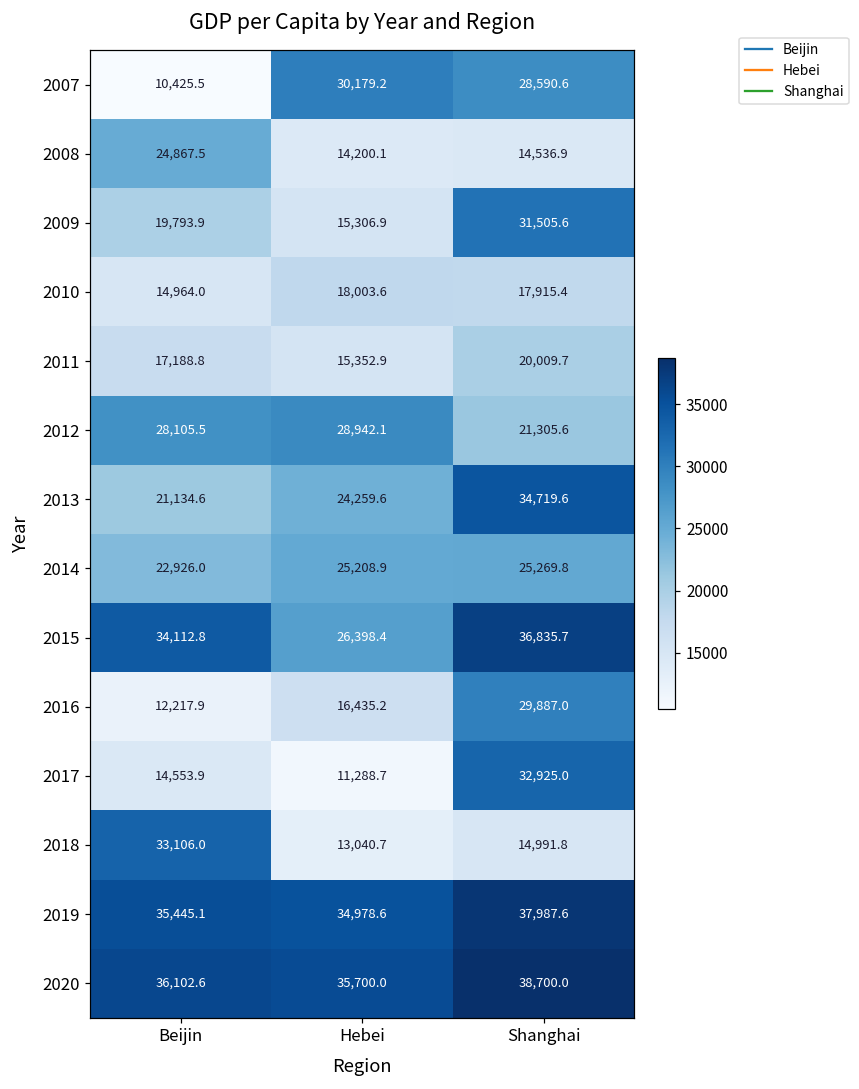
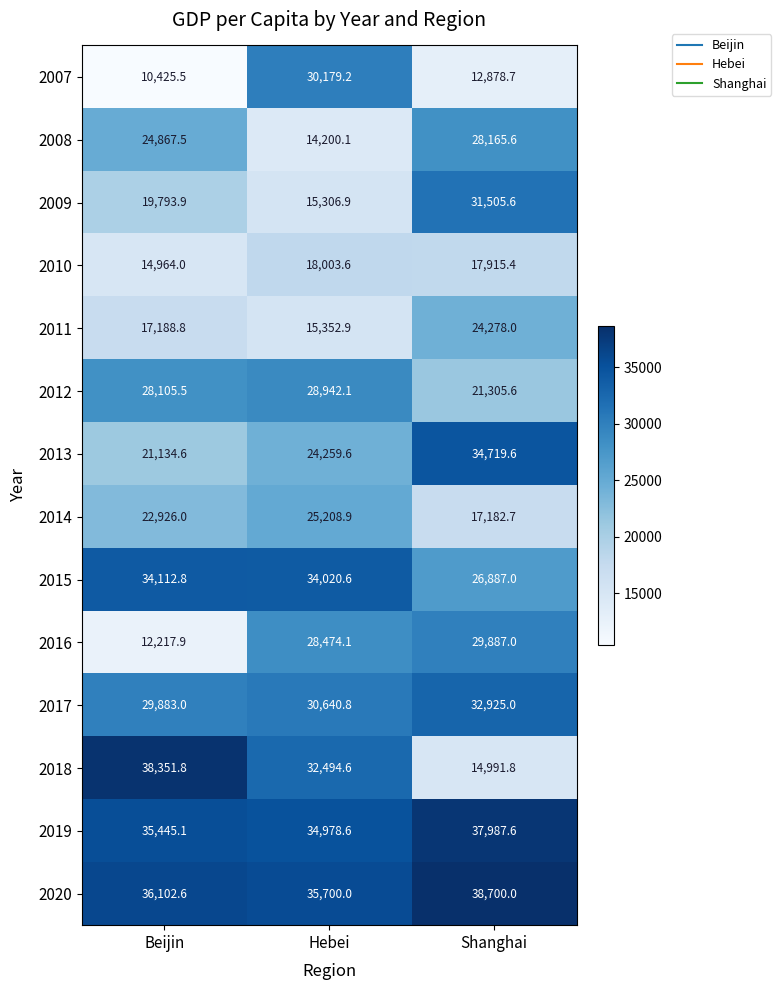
2007, Shanghai: 28,590.6 -> 12,878.7
2008, Shanghai: 14,536.9 -> 28,165.6
2011, Shanghai: 20,009.7 -> 24,278.0
2014, Shanghai: 25,269.8 -> 17,182.7
2015, Hebei: 26,398.4 -> 34,020.6
2015, Shanghai: 36,835.7 -> 26,887.0
2016, Hebei: 16,435.2 -> 28,474.1
2017, Beijin: 14,553.9 -> 29,883.0
2017, Hebei: 11,288.7 -> 30,640.8
2018, Beijin: 33,106.0 -> 38,351.8
2018, Hebei: 13,040.7 -> 32,494.6
